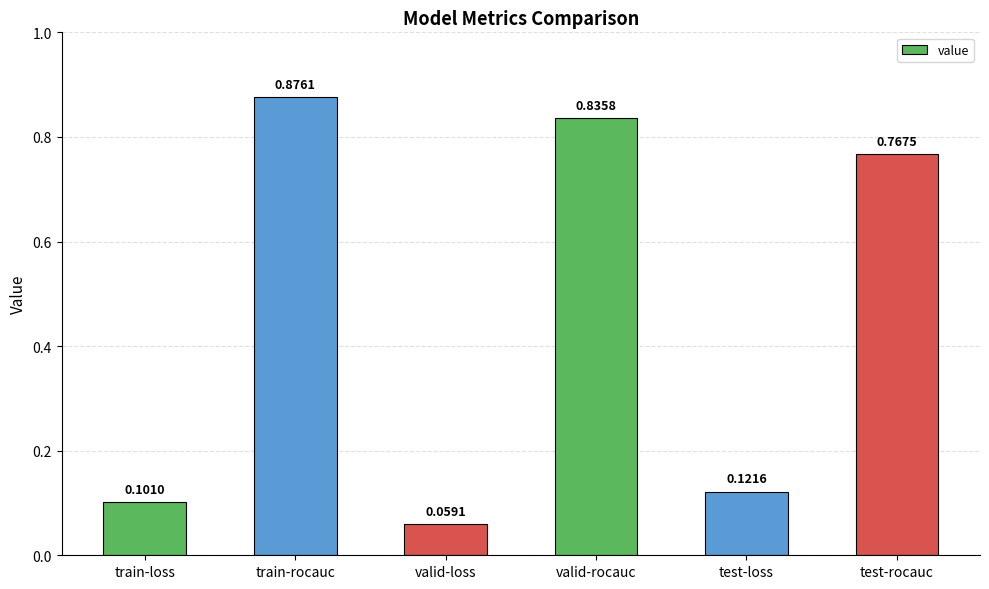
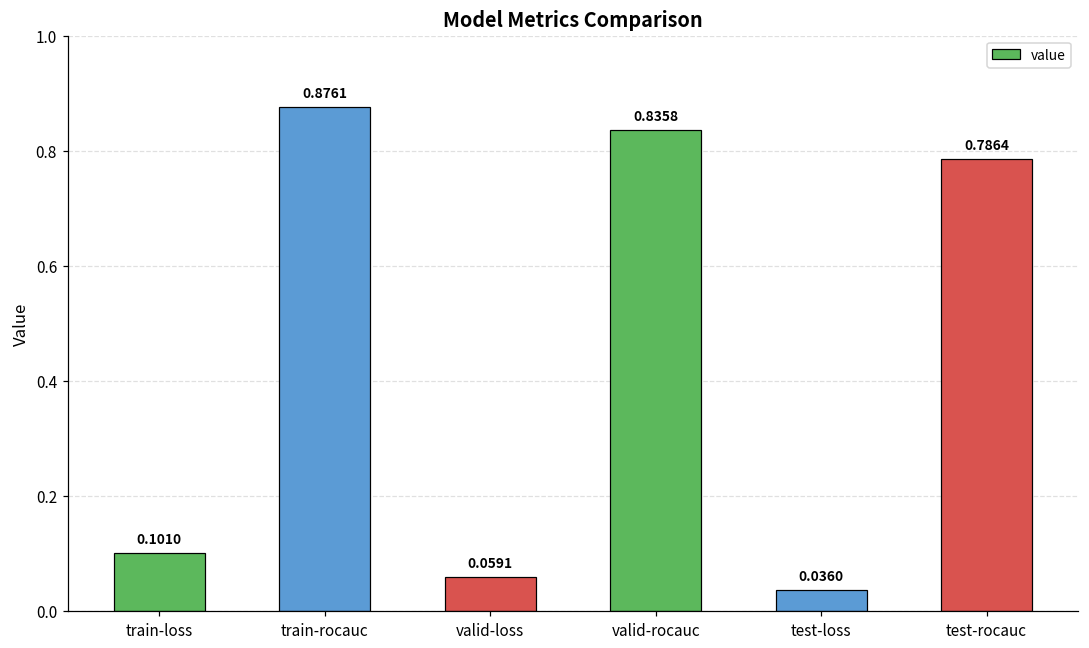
test-loss: 0.1216 -> 0.0360
test-rocauc: 0.7675 -> 0.7864
